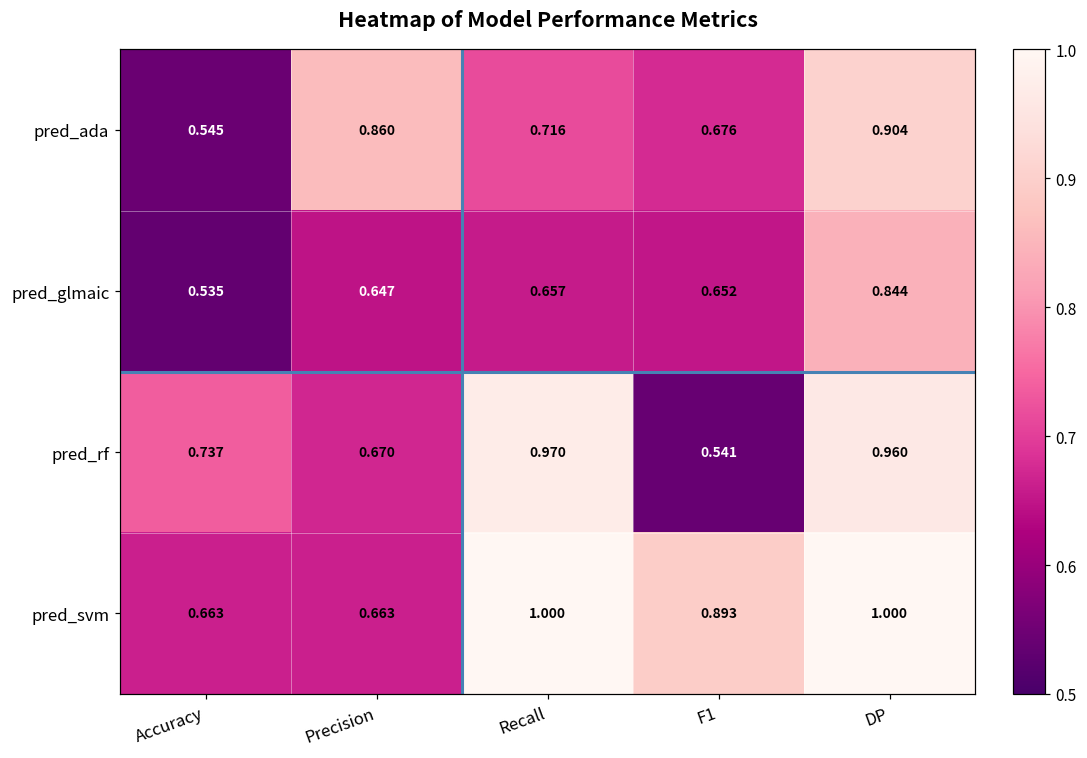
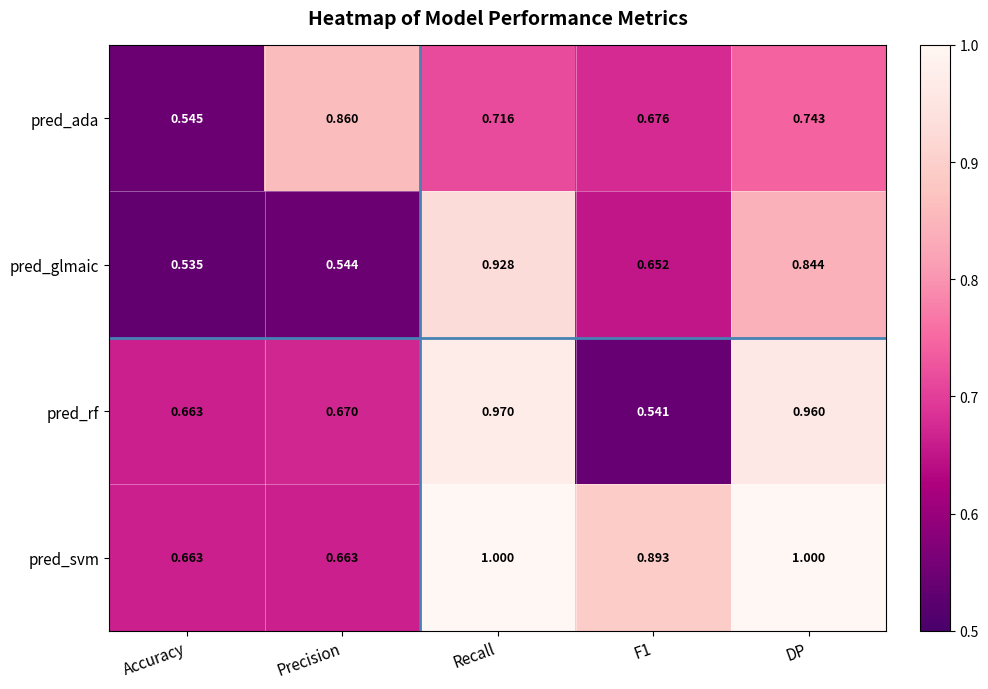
pred_ada, DP: 0.904 -> 0.743
pred_glmaic, Precision: 0.647 -> 0.544
pred_glmaic, Recall: 0.657 -> 0.928
pred_rf, Accuracy: 0.737 -> 0.663
